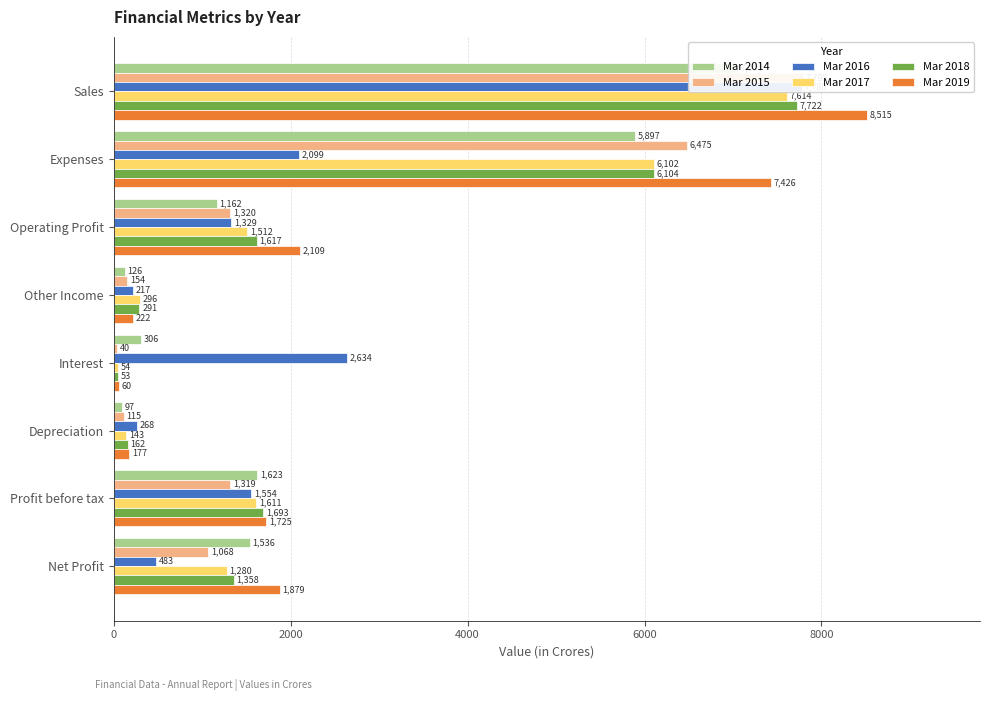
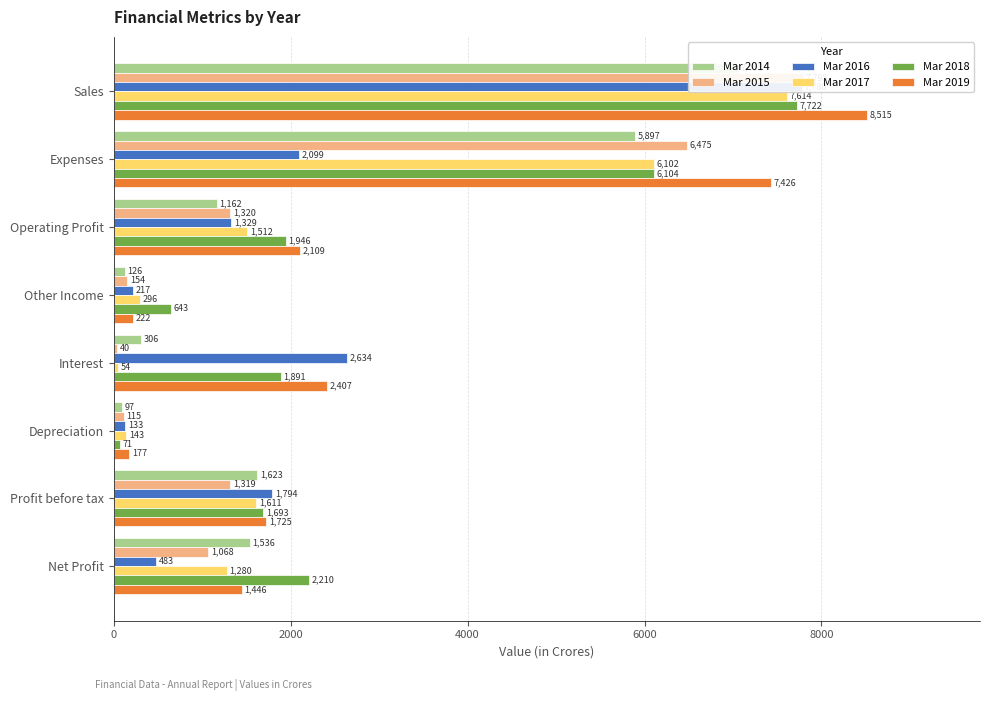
Mar 2018, Operating Profit: 1,617 -> 1,946
Mar 2018, Other Income: 291 -> 643
Mar 2018, Interest: 53 -> 1,891
Mar 2019, Interest: 60 -> 2,407
Mar 2016, Depreciation: 268 -> 133
Mar 2018, Depreciation: 162 -> 71
Mar 2016, Profit before tax: 1,554 -> 1,794
Mar 2018, Net Profit: 1,358 -> 2,210
Mar 2019, Net Profit: 1,879 -> 1,446
